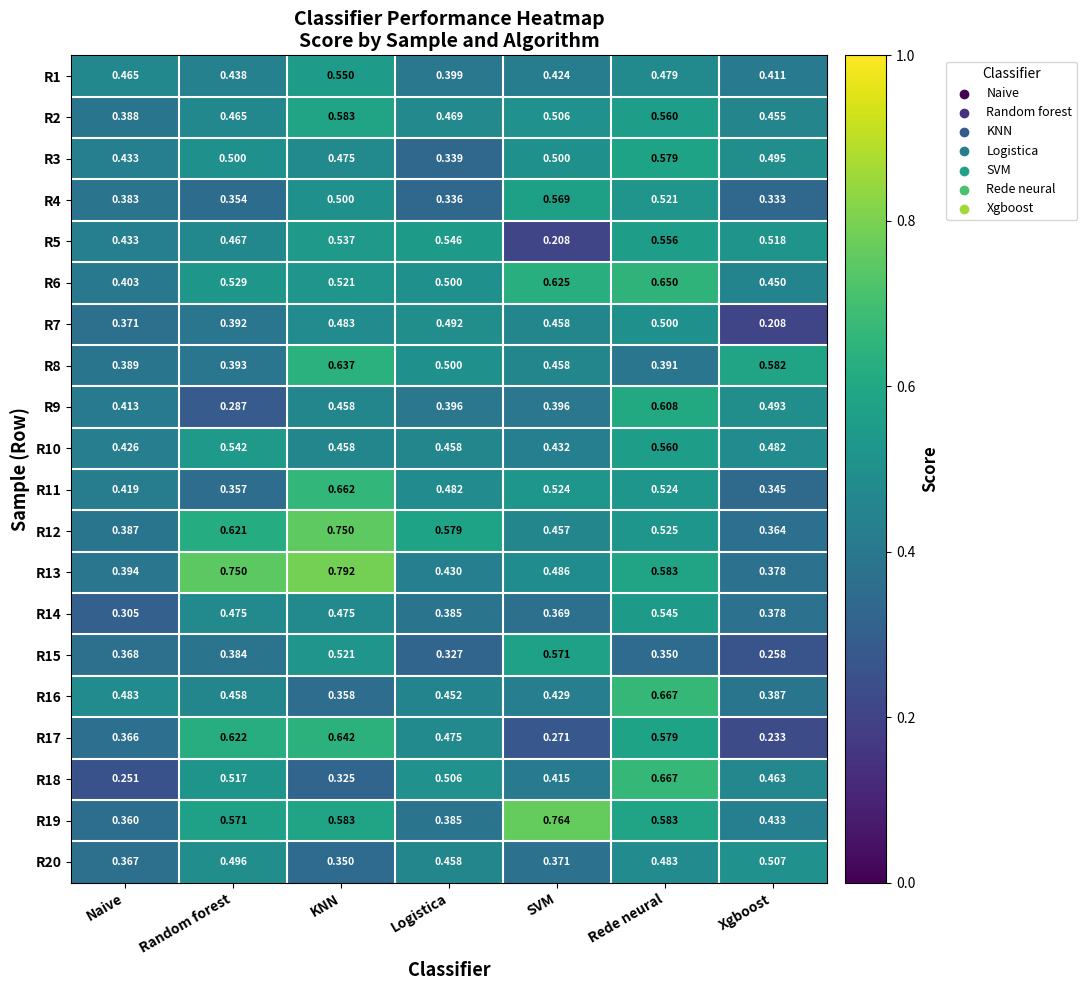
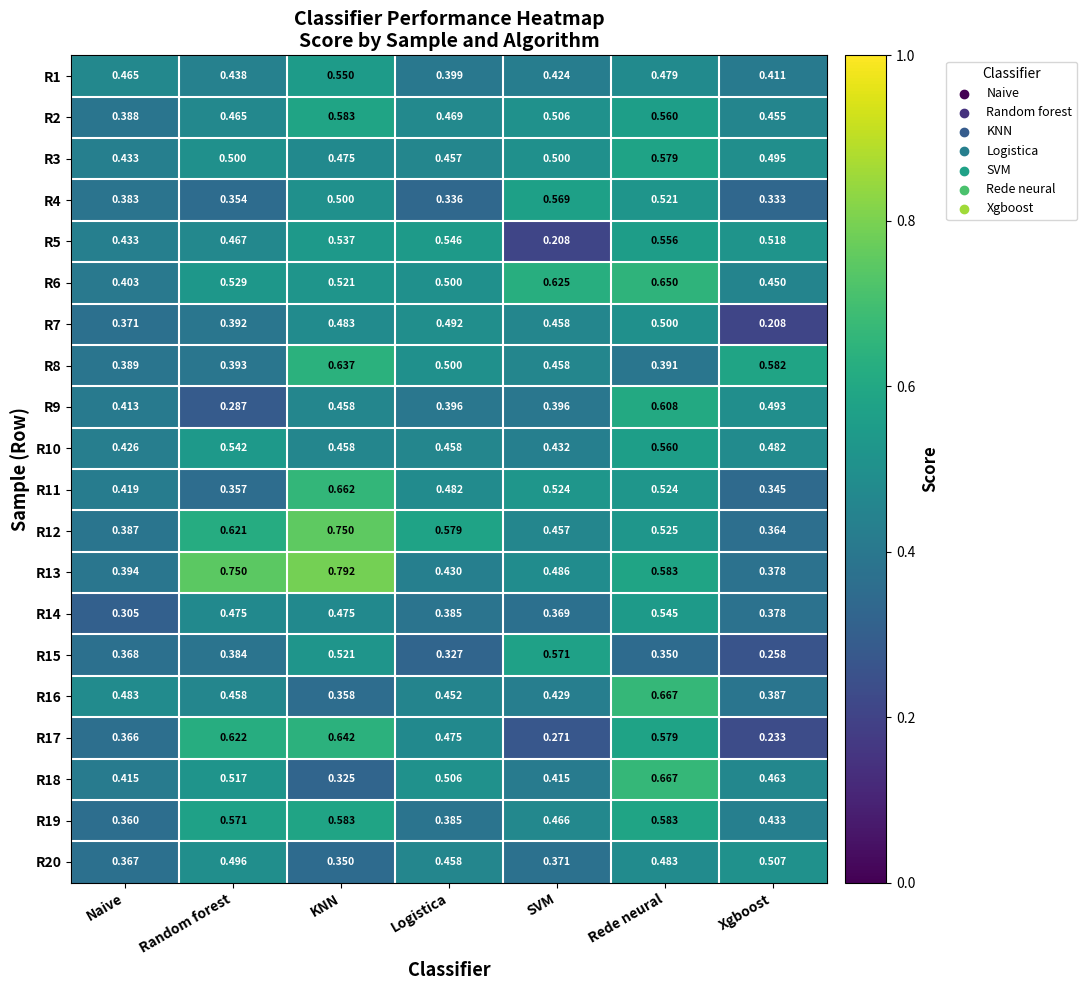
R3, Logistica: 0.339 -> 0.457
R18, Naive: 0.251 -> 0.415
R19, SVM: 0.764 -> 0.466
